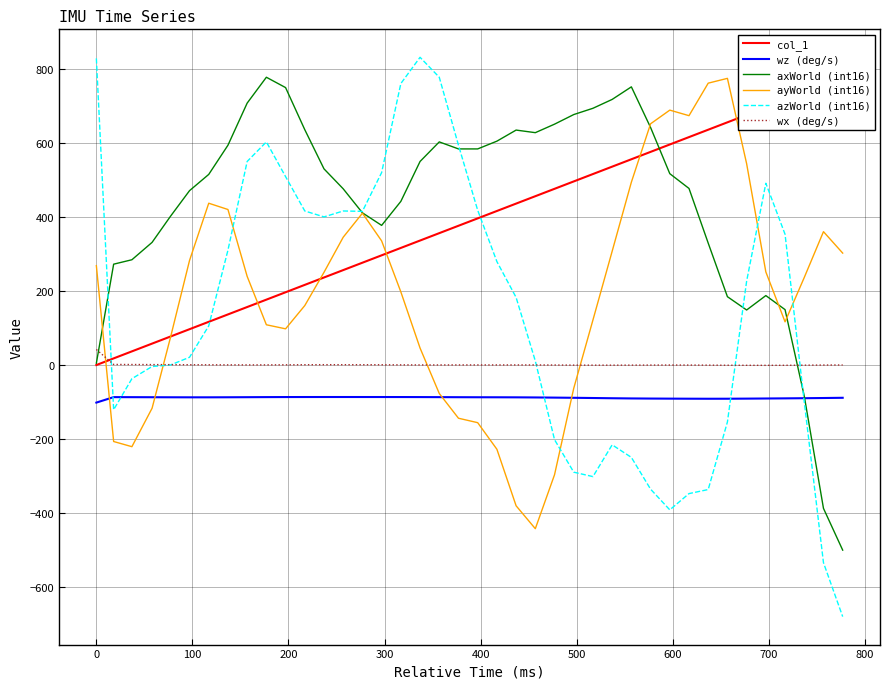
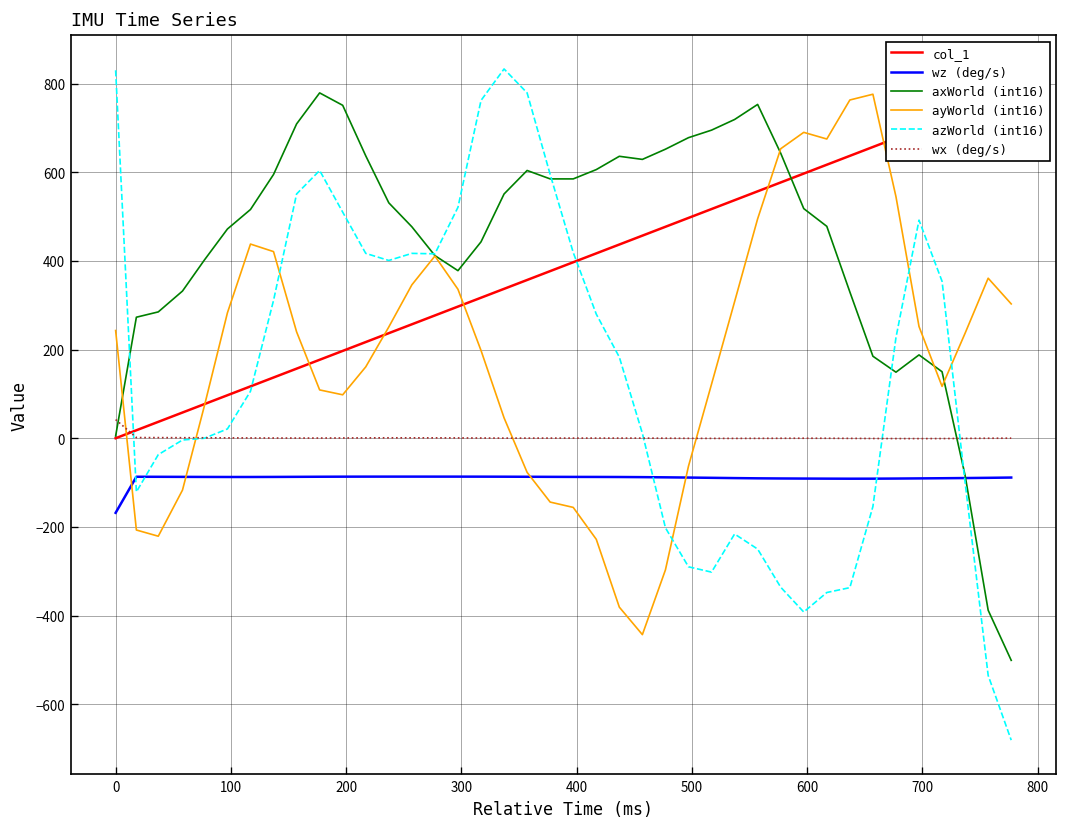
wz (deg/s), 0: -100 -> -170
ayWorld (int16), 0: 270 -> 240
